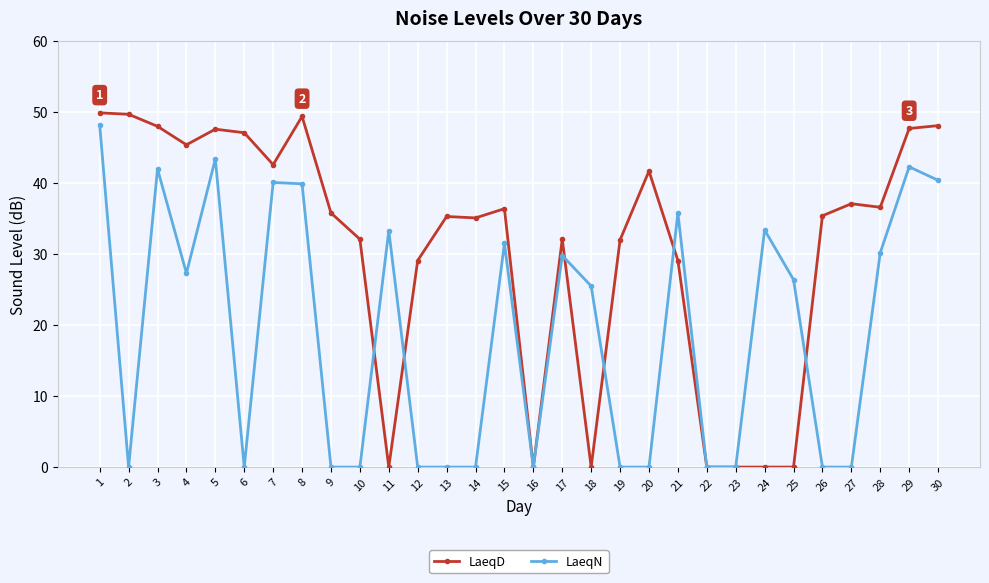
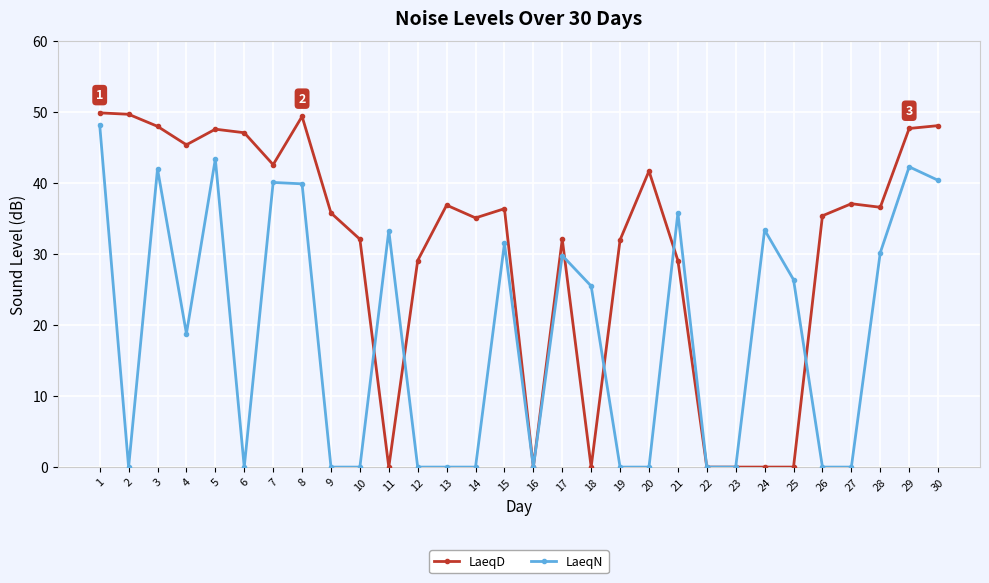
LaeqN, 4: 27 -> 19
LaeqD, 13: 35 -> 37
